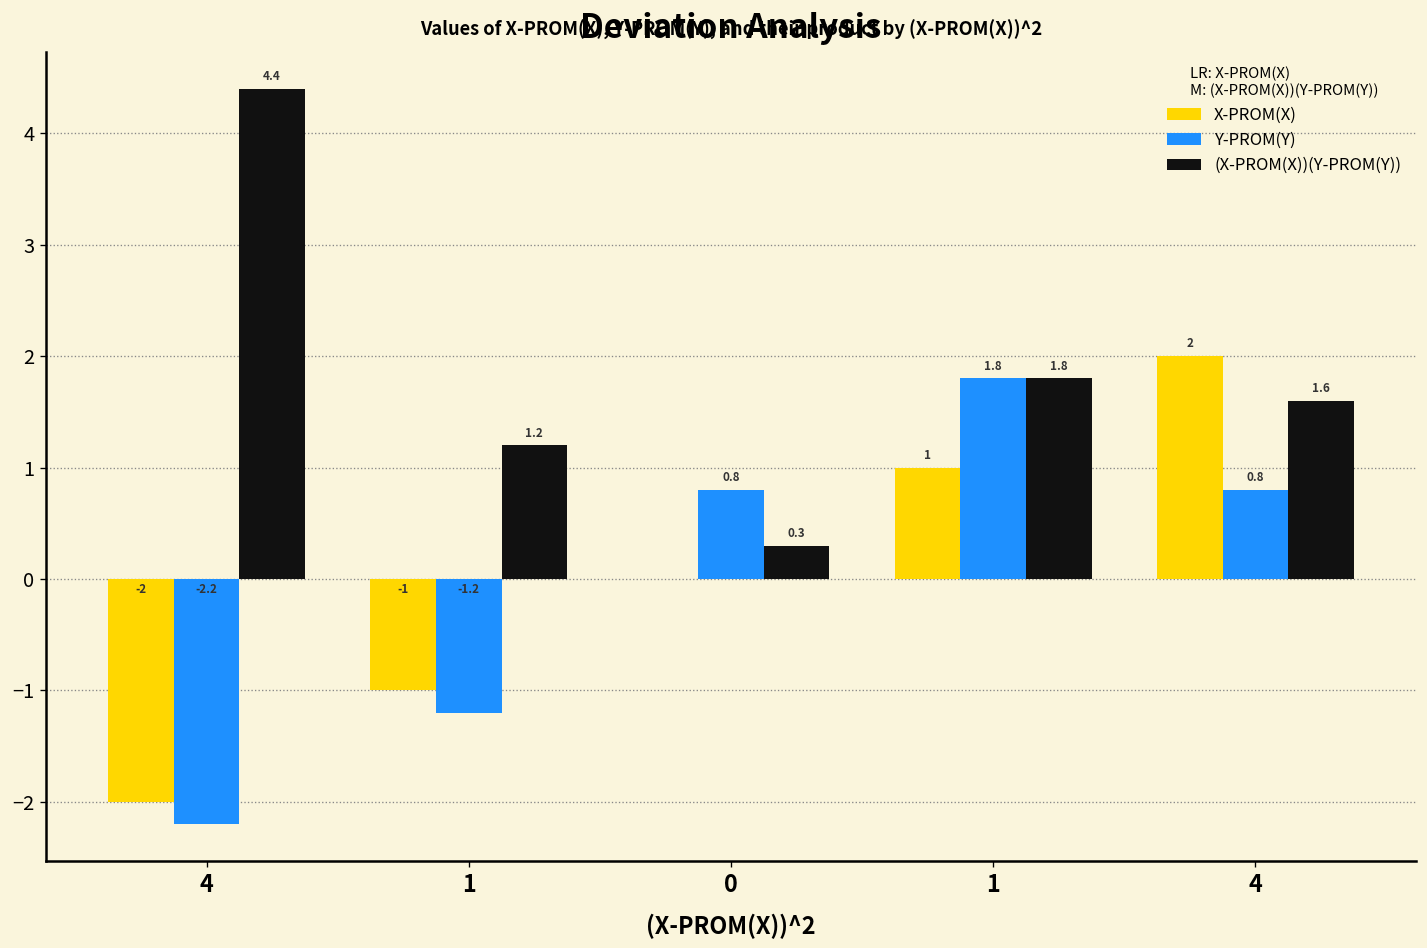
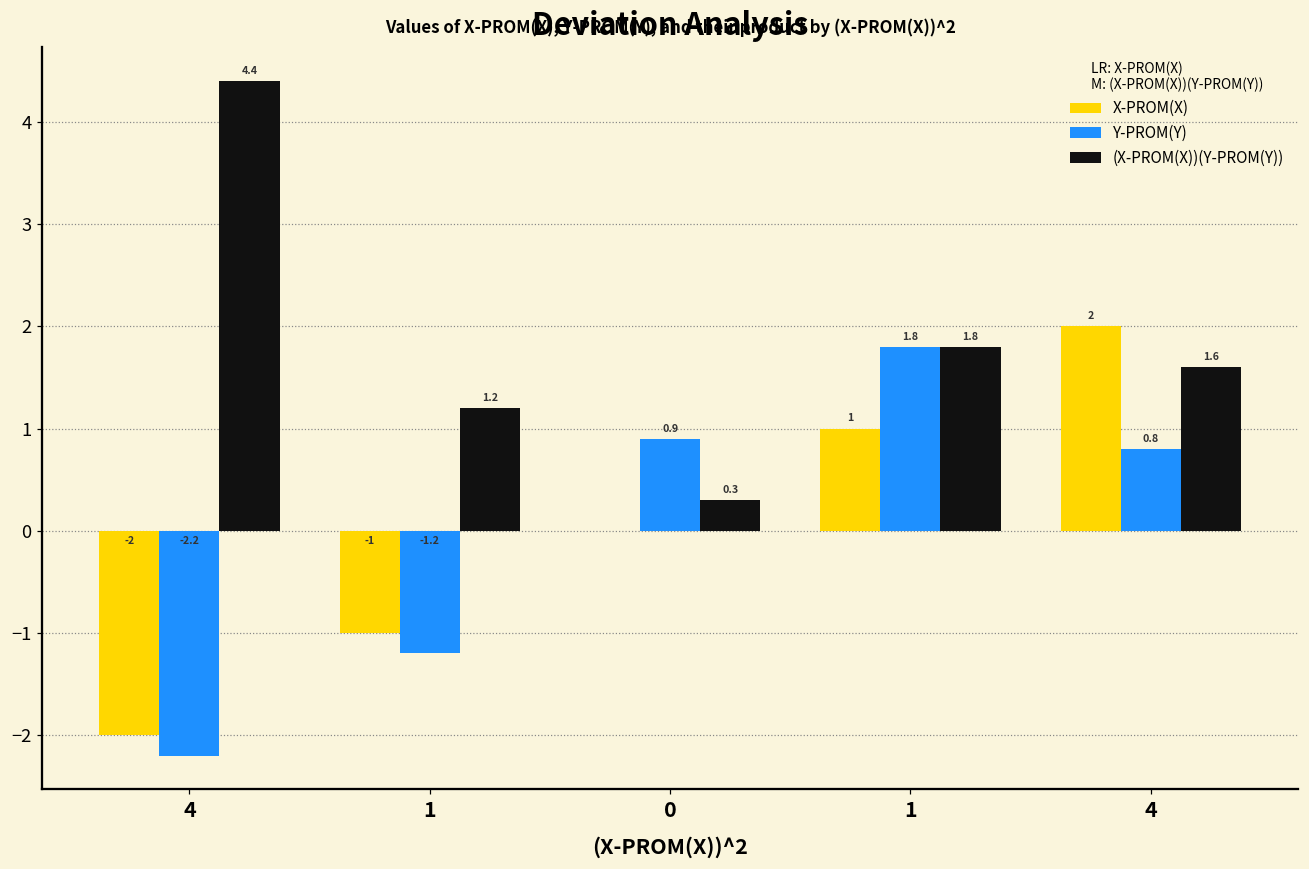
Y-PROM(Y), 0: 0.8 -> 0.9
